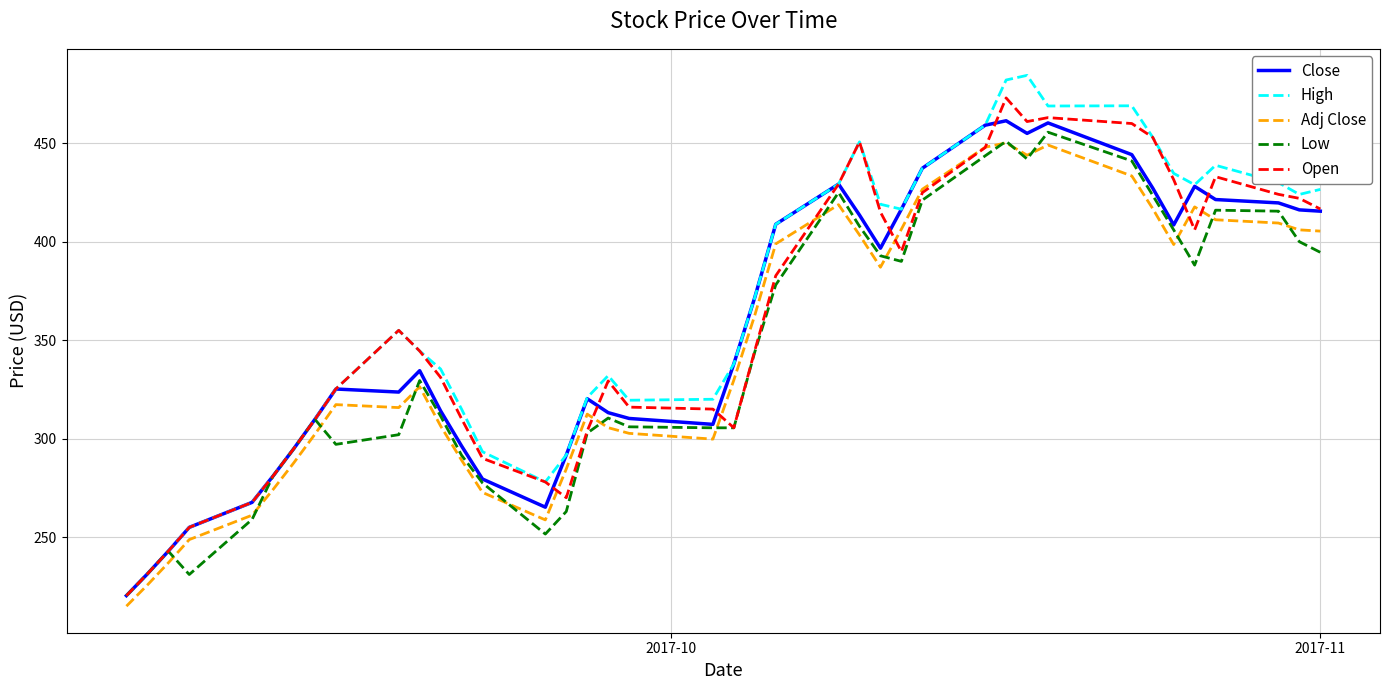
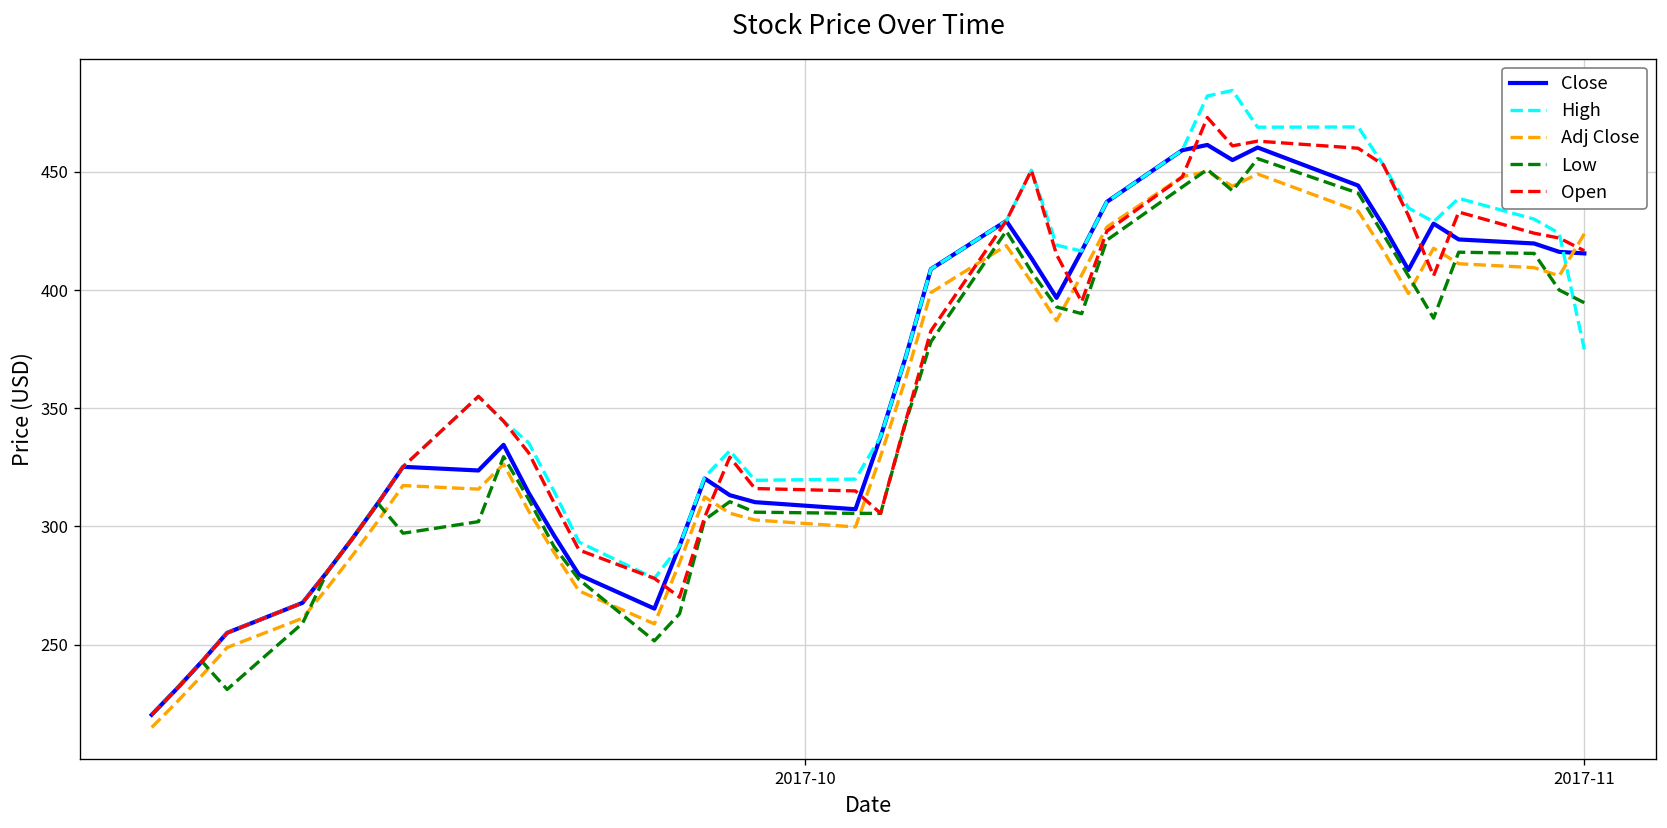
High, 2017-11: 427 -> 375
Adj Close, 2017-11: 405 -> 424
